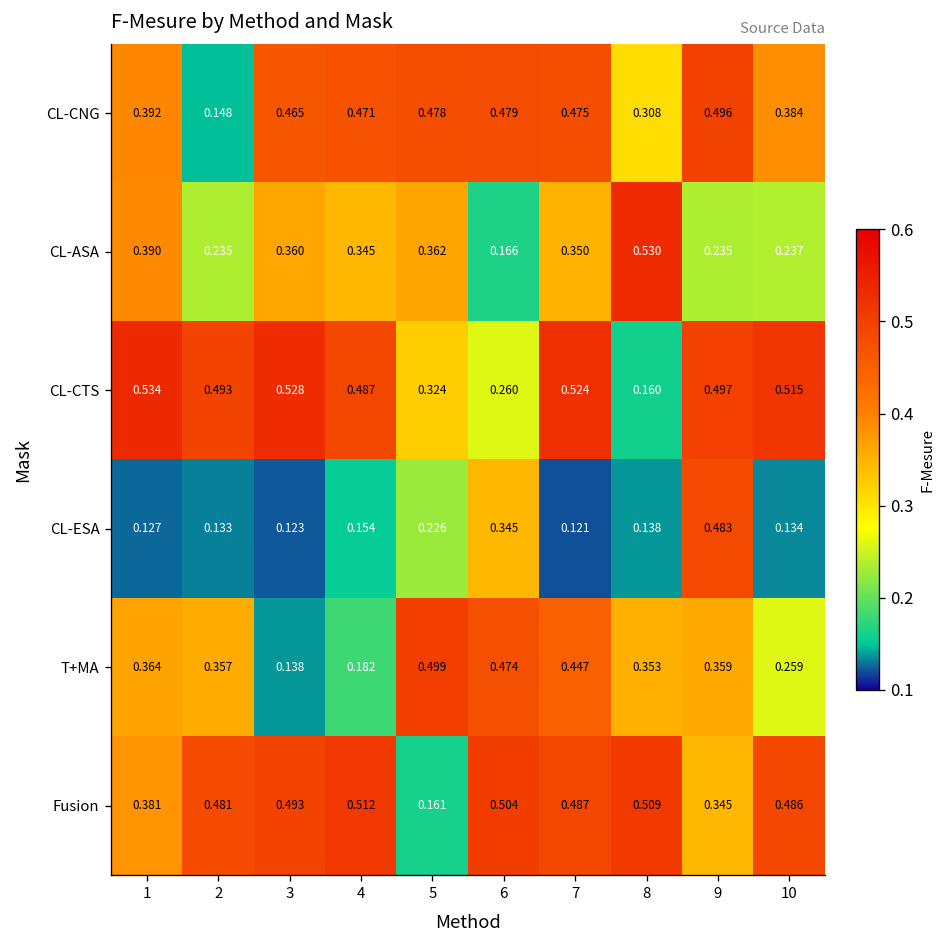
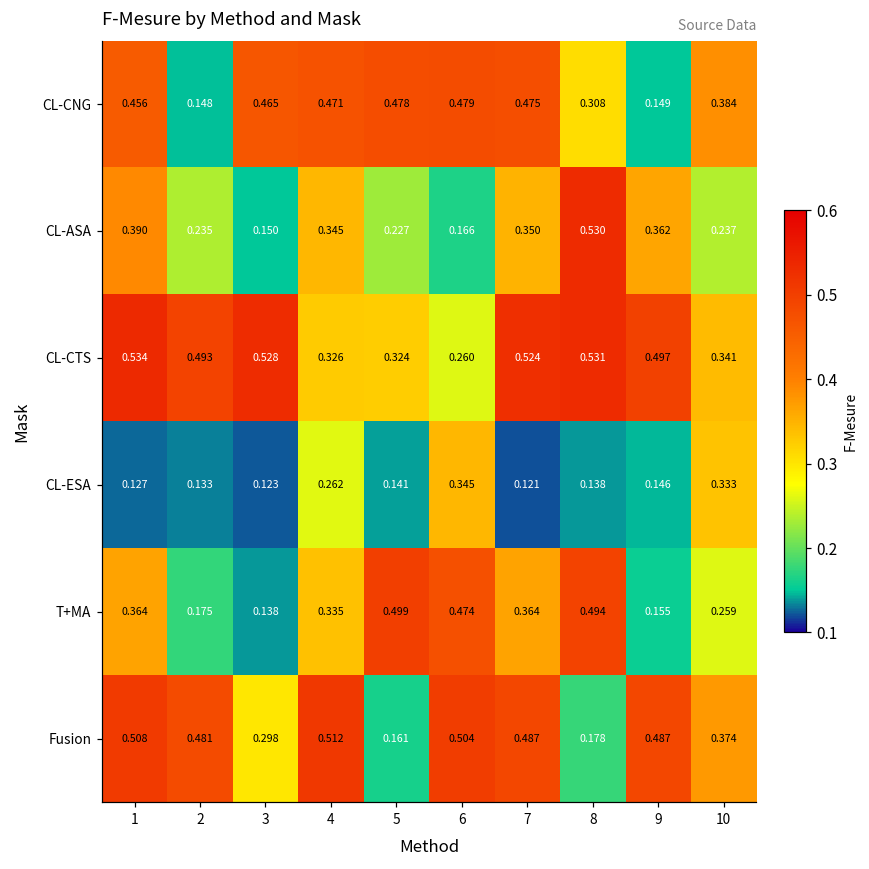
CL-CNG, 1: 0.392 -> 0.456
CL-CNG, 9: 0.496 -> 0.149
CL-ASA, 3: 0.360 -> 0.150
CL-ASA, 5: 0.362 -> 0.227
CL-ASA, 9: 0.235 -> 0.362
CL-CTS, 4: 0.487 -> 0.326
CL-CTS, 8: 0.160 -> 0.531
CL-CTS, 10: 0.515 -> 0.341
CL-ESA, 4: 0.154 -> 0.262
CL-ESA, 5: 0.226 -> 0.141
CL-ESA, 9: 0.483 -> 0.146
CL-ESA, 10: 0.134 -> 0.333
T+MA, 2: 0.357 -> 0.175
T+MA, 4: 0.182 -> 0.335
T+MA, 7: 0.447 -> 0.364
T+MA, 8: 0.353 -> 0.494
T+MA, 9: 0.359 -> 0.155
Fusion, 1: 0.381 -> 0.508
Fusion, 3: 0.493 -> 0.298
Fusion, 8: 0.509 -> 0.178
Fusion, 9: 0.345 -> 0.487
Fusion, 10: 0.486 -> 0.374
